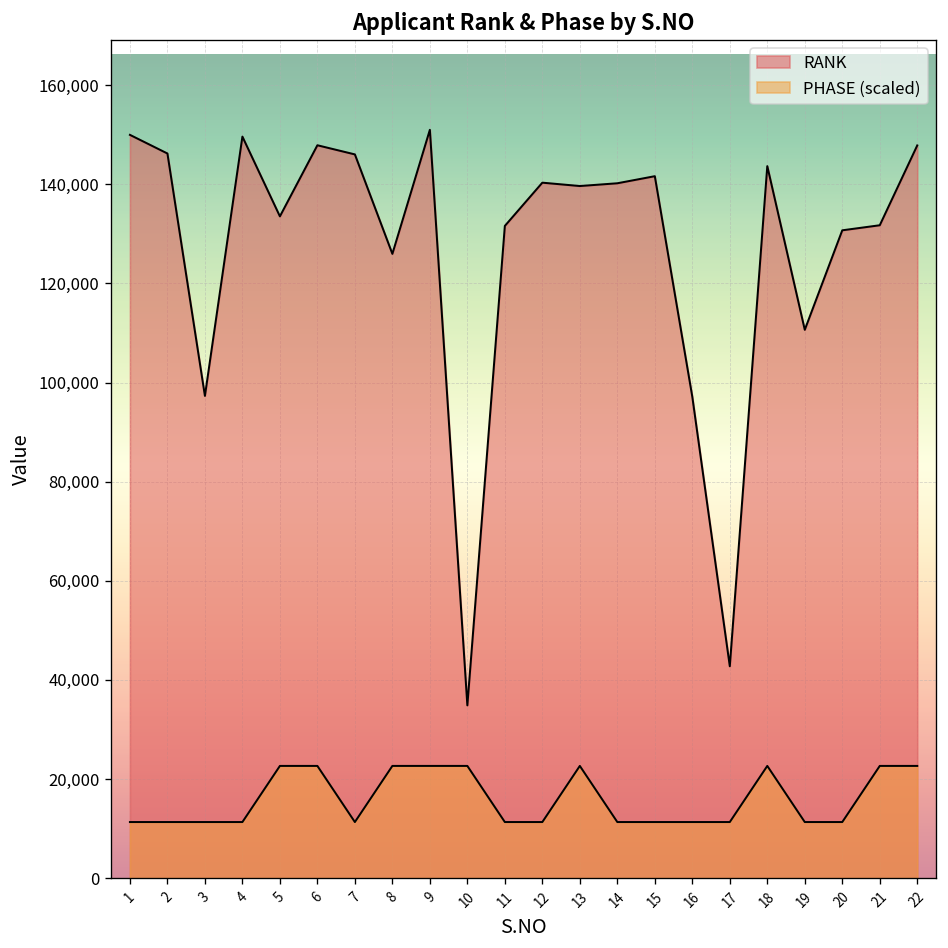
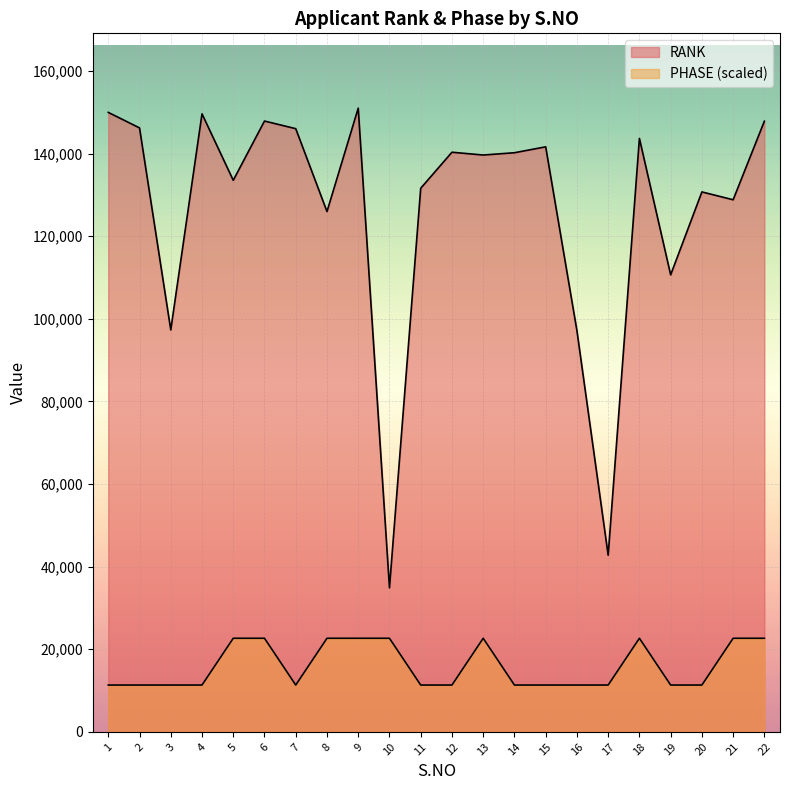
RANK, 21: 132,000 -> 129,000
